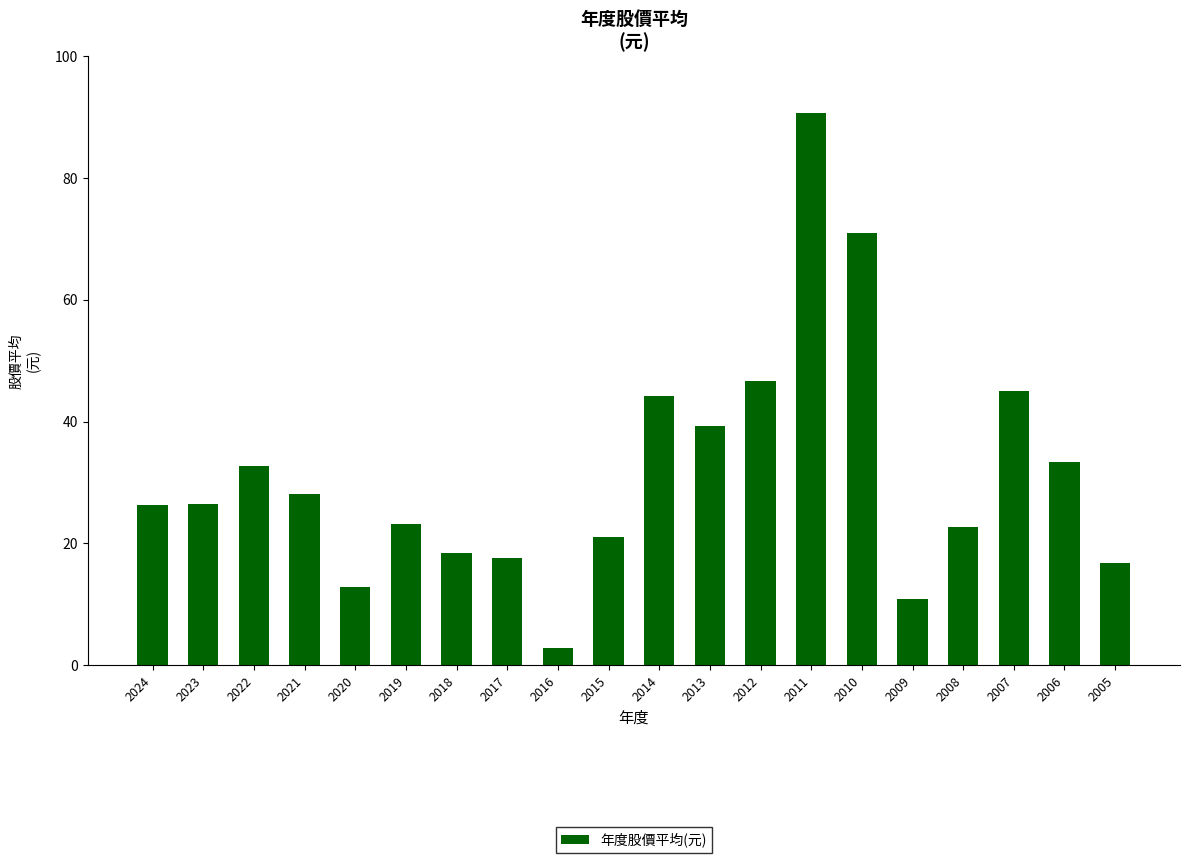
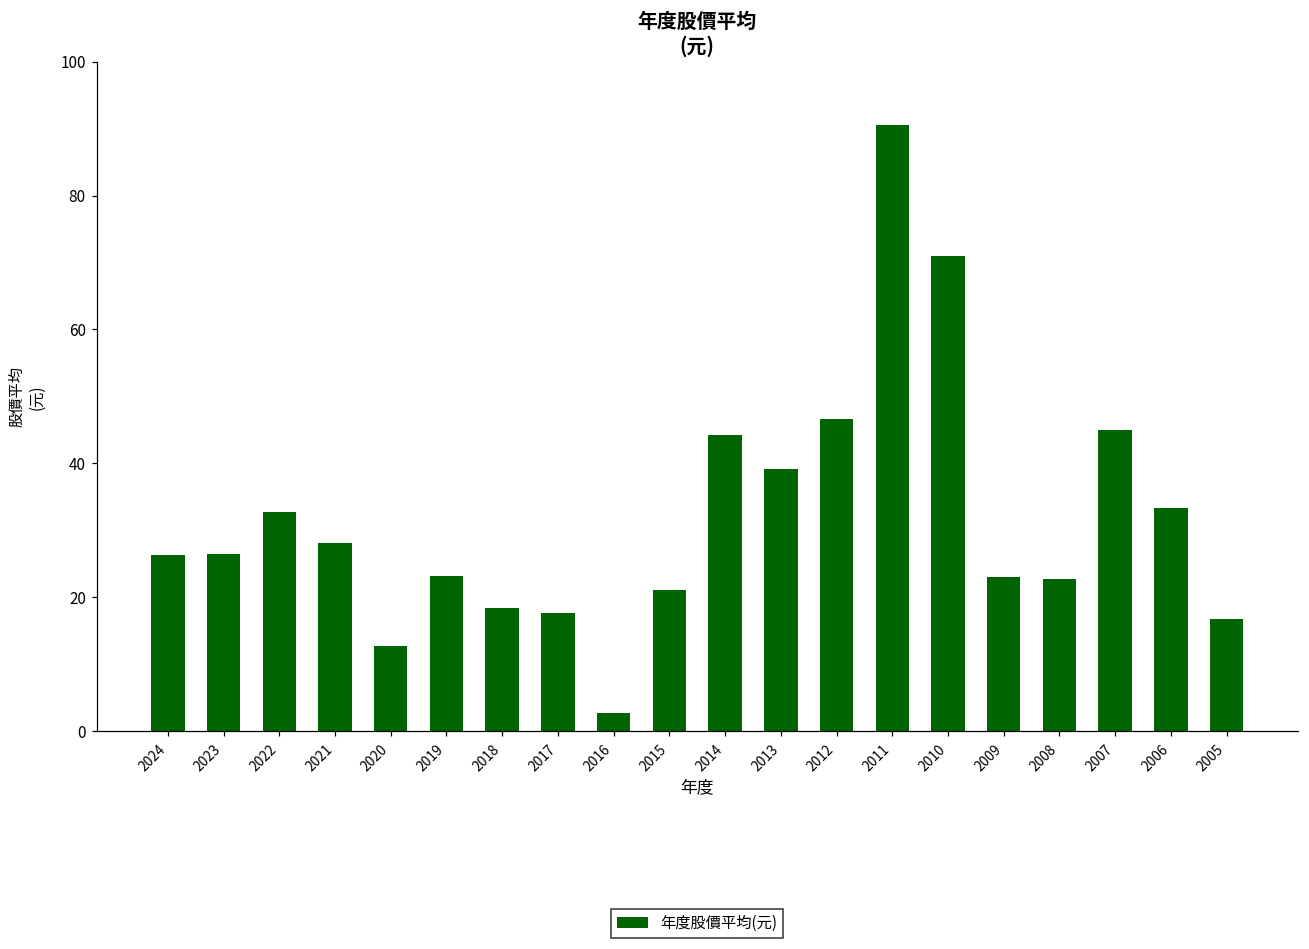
2009: 11 -> 23
